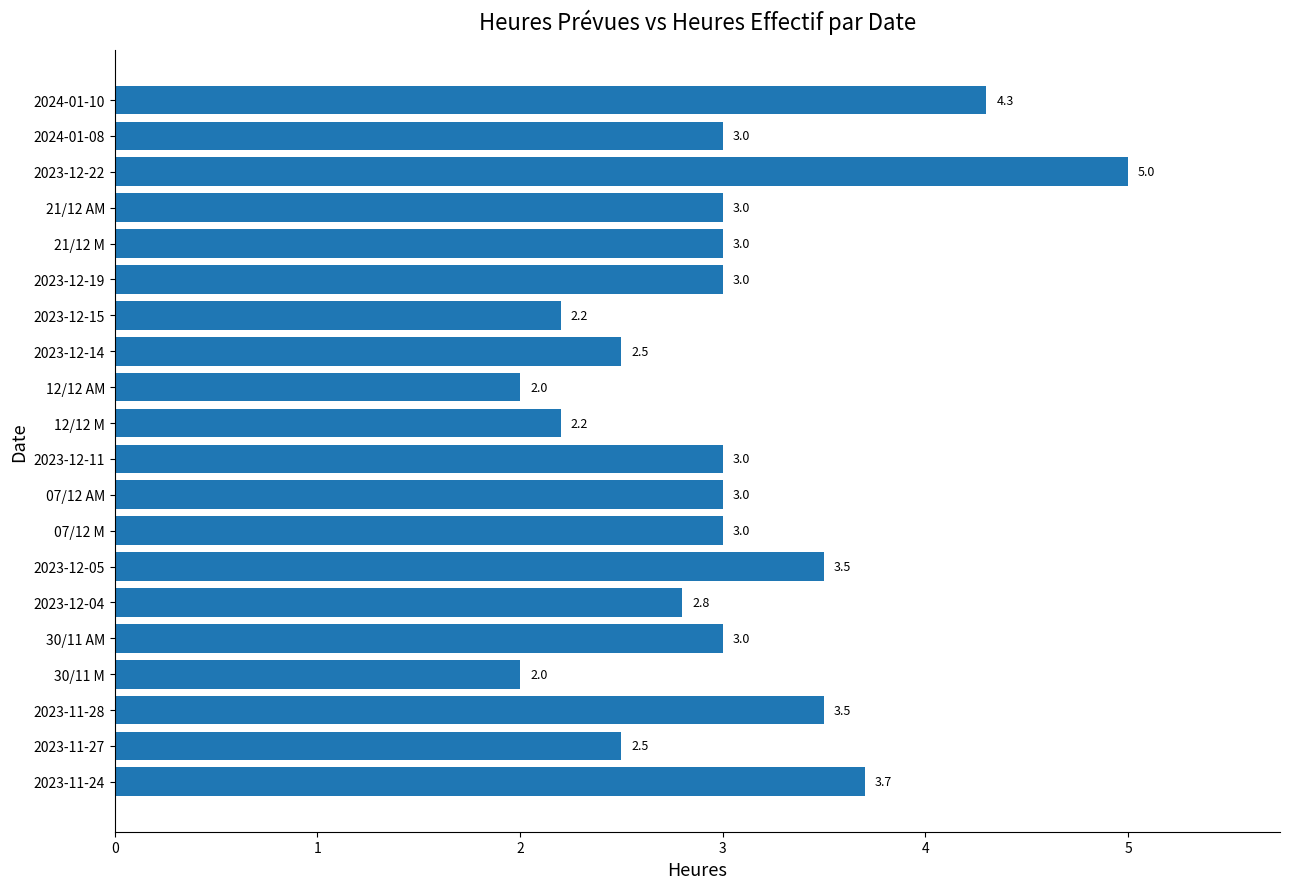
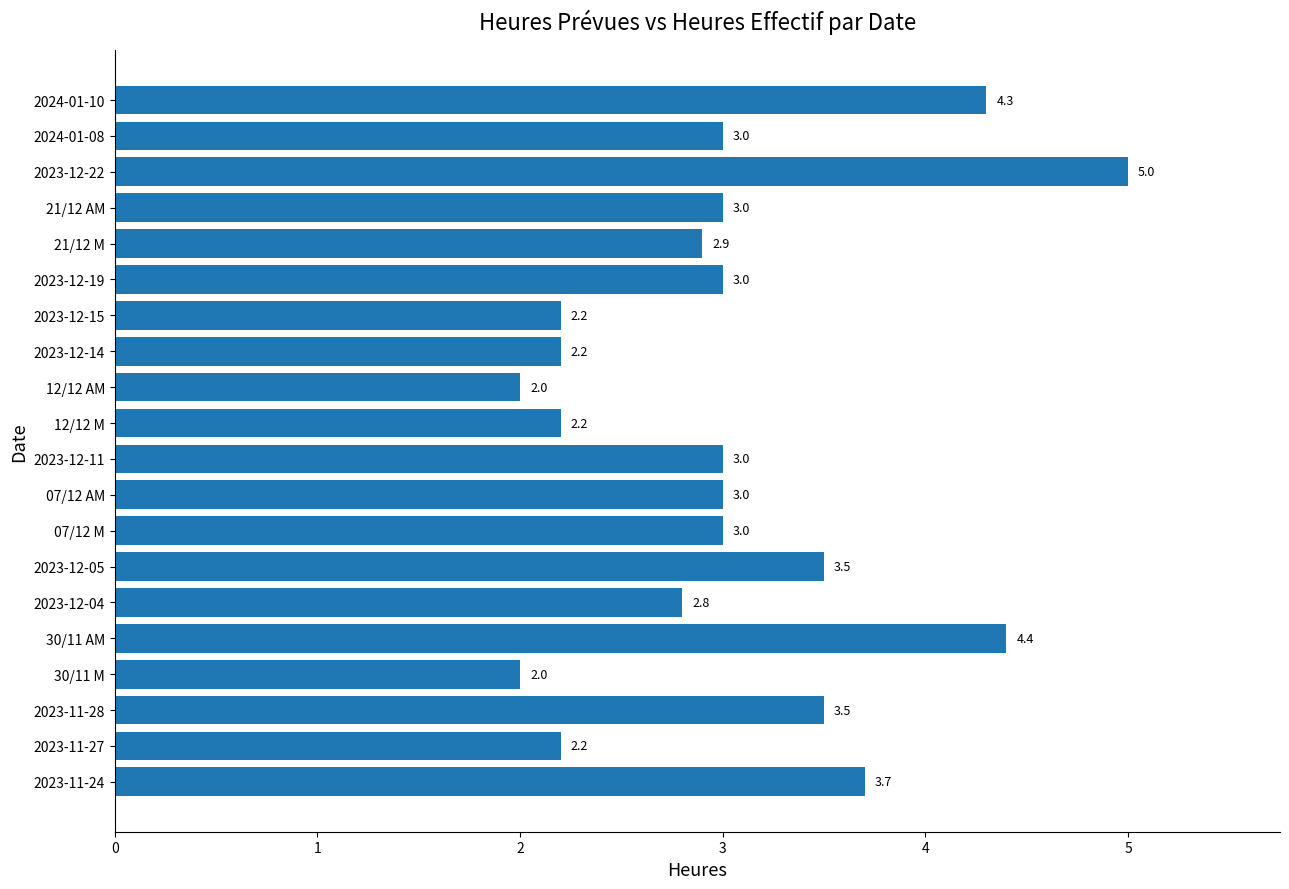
21/12 M: 3.0 -> 2.9
2023-12-14: 2.5 -> 2.2
30/11 AM: 3.0 -> 4.4
2023-11-27: 2.5 -> 2.2
